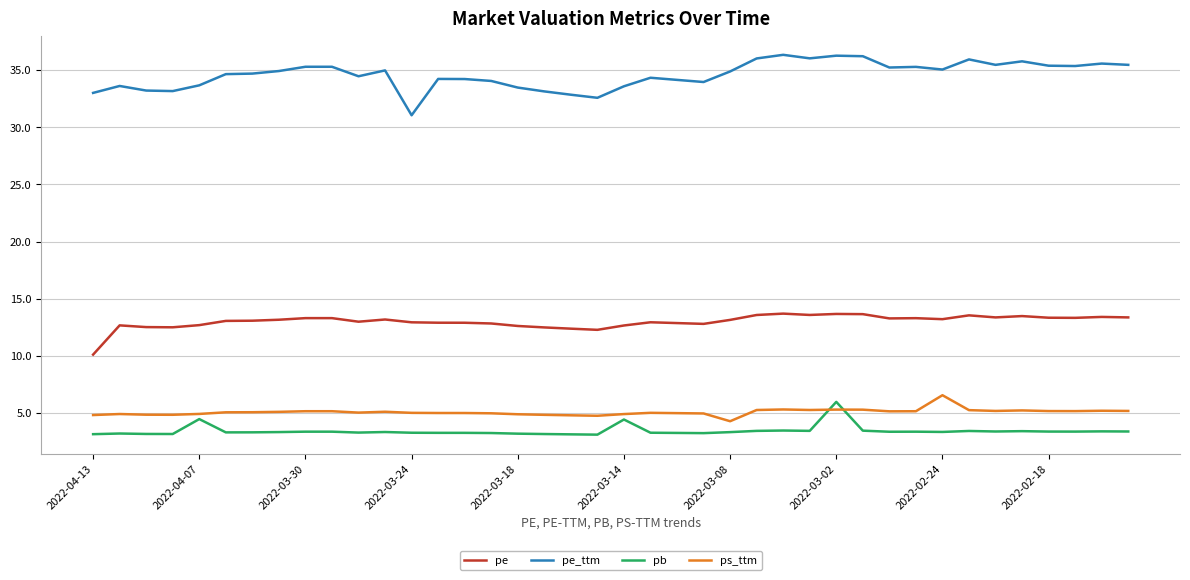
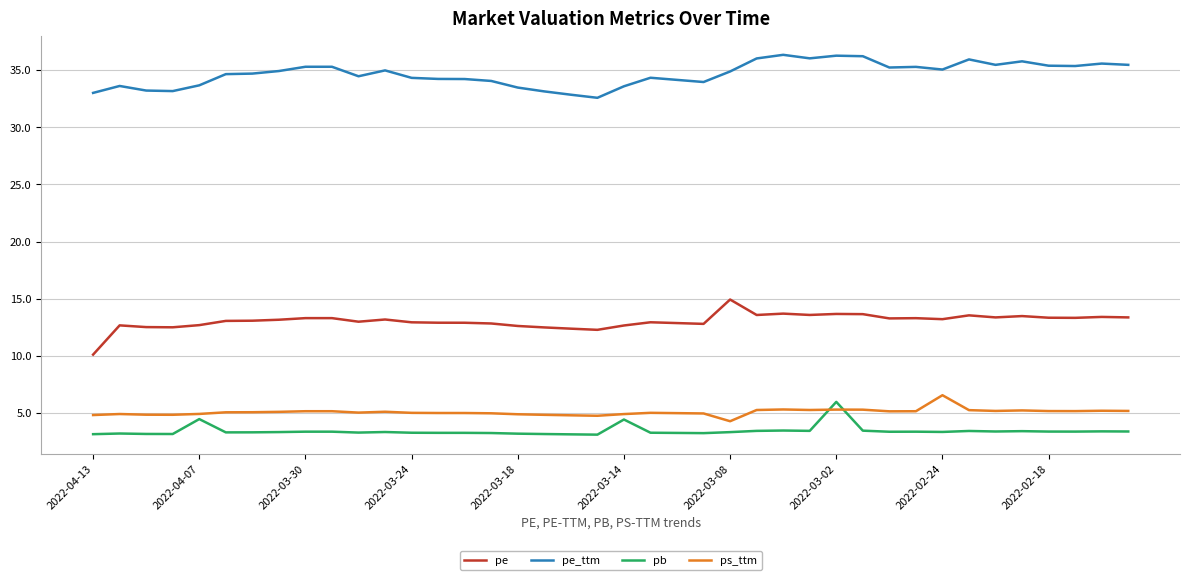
pe_ttm, 2022-03-24: 31.0 -> 34.3
pe, 2022-03-08: 13.2 -> 14.9
